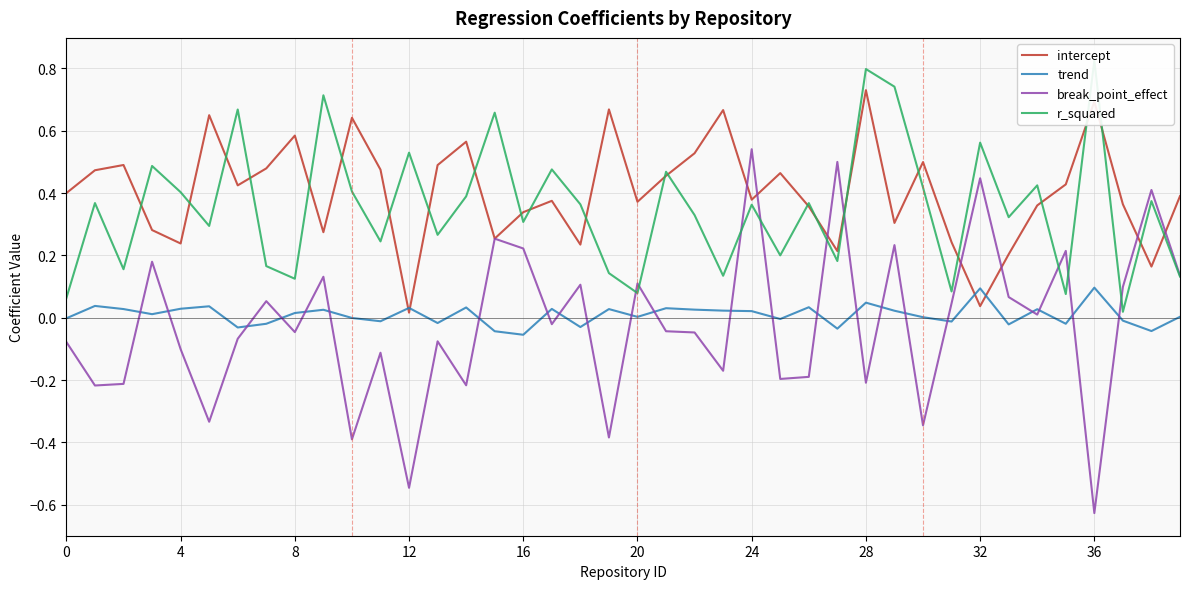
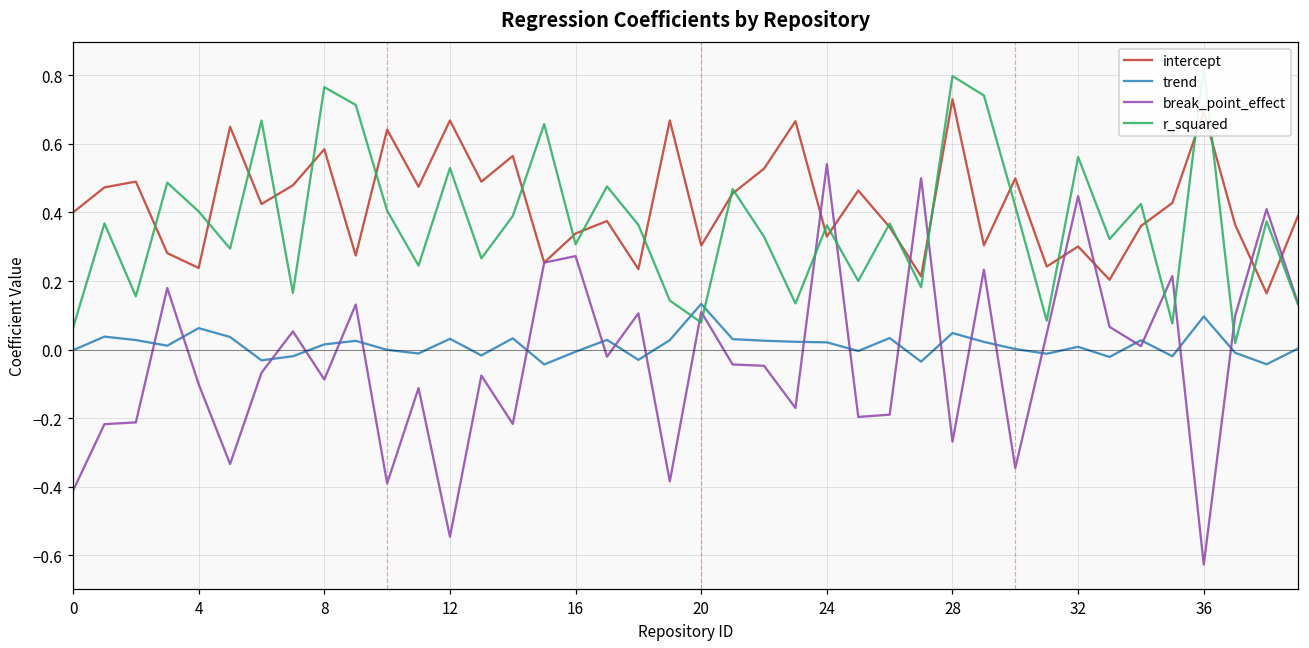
break_point_effect, 0: -0.08 -> -0.41
trend, 4: 0.03 -> 0.06
break_point_effect, 8: -0.05 -> -0.09
r_squared, 8: 0.13 -> 0.77
intercept, 12: 0.02 -> 0.67
trend, 16: -0.05 -> -0.01
break_point_effect, 16: 0.22 -> 0.27
intercept, 20: 0.37 -> 0.30
trend, 20: 0.00 -> 0.13
intercept, 24: 0.38 -> 0.33
break_point_effect, 28: -0.21 -> -0.27
intercept, 32: 0.04 -> 0.30
trend, 32: 0.09 -> 0.01
